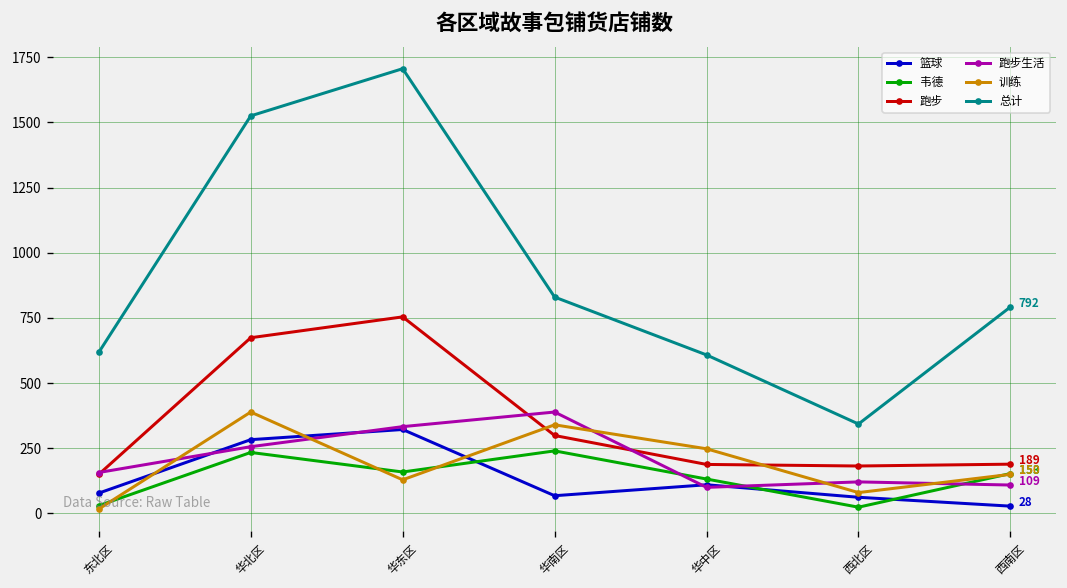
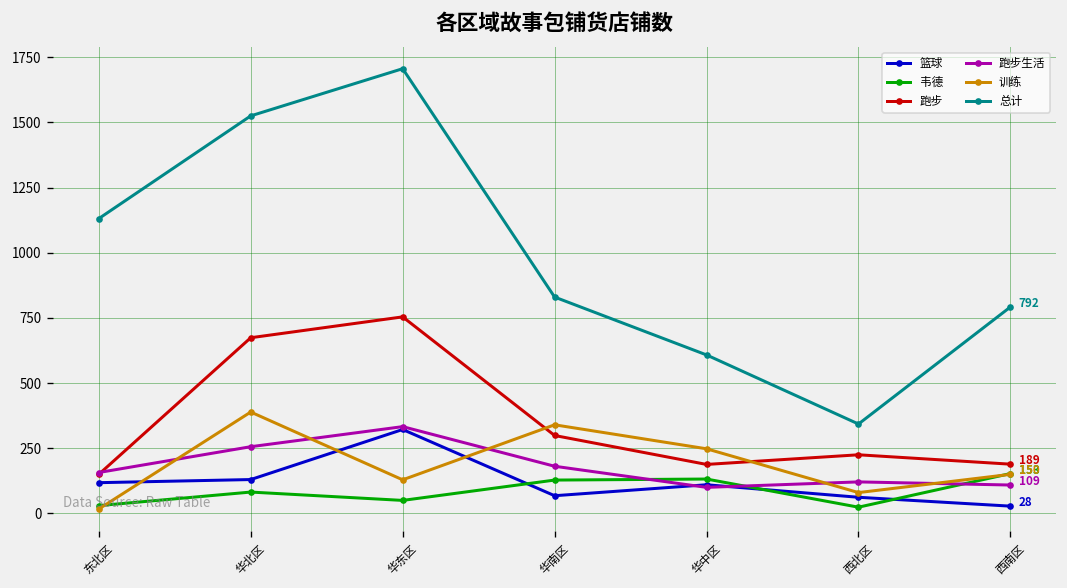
篮球, 东北区: 80 -> 120
总计, 东北区: 620 -> 1130
篮球, 华北区: 280 -> 130
韦德, 华北区: 230 -> 80
韦德, 华东区: 160 -> 50
韦德, 华南区: 240 -> 130
跑步生活, 华南区: 390 -> 180
跑步, 西北区: 180 -> 230
